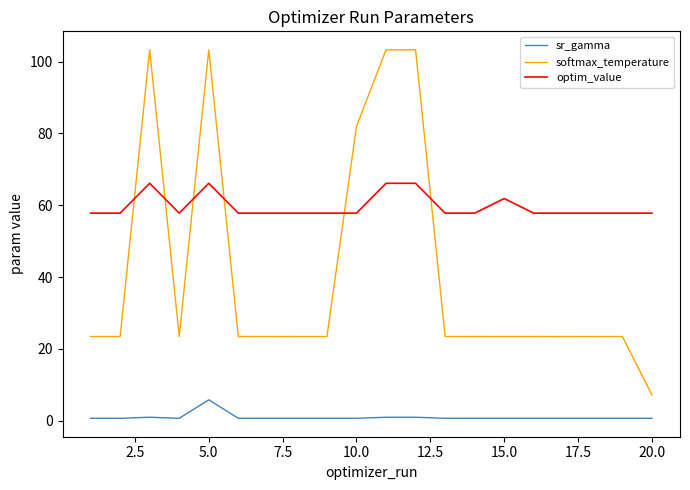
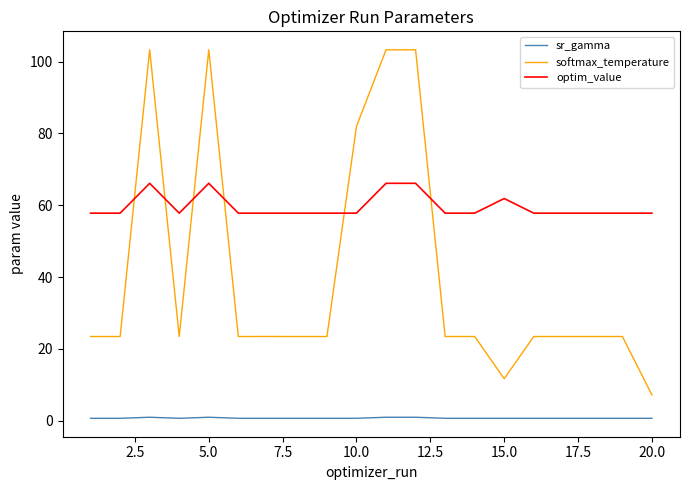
sr_gamma, 5.0: 6 -> 1
softmax_temperature, 15.0: 23 -> 12
